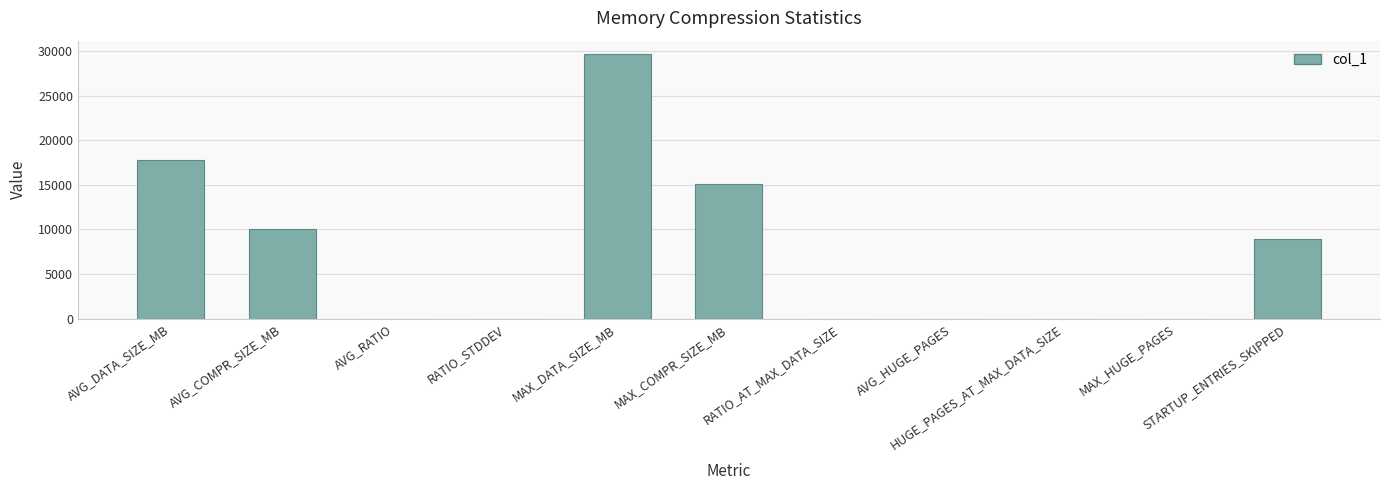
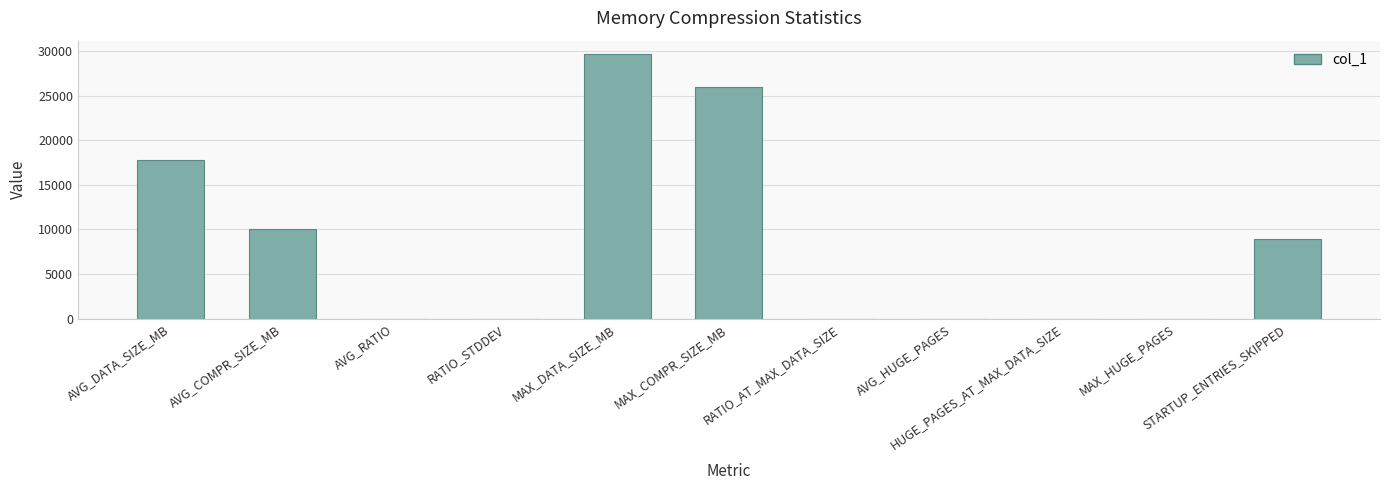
MAX_COMPR_SIZE_MB: 15000 -> 26000
